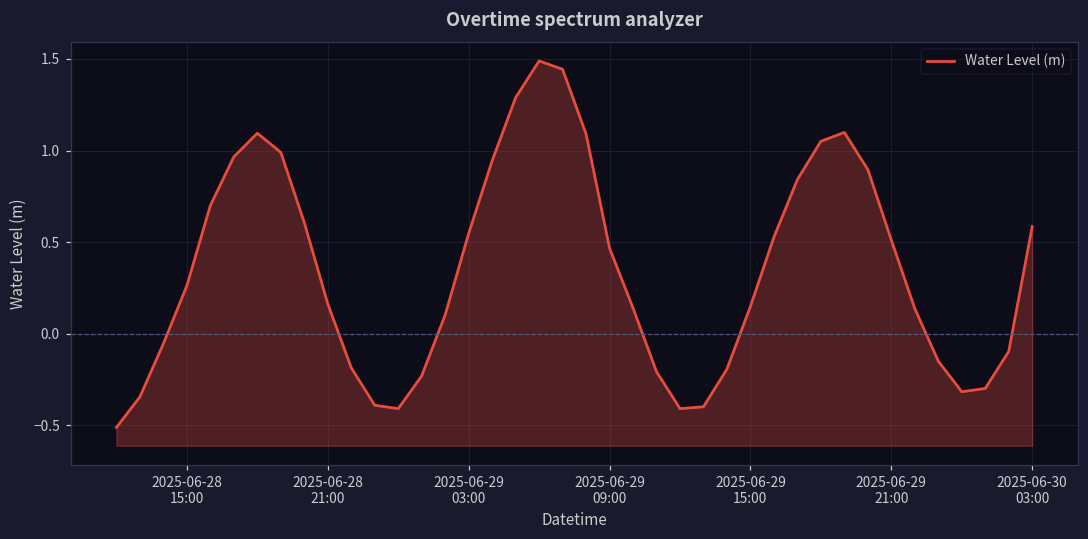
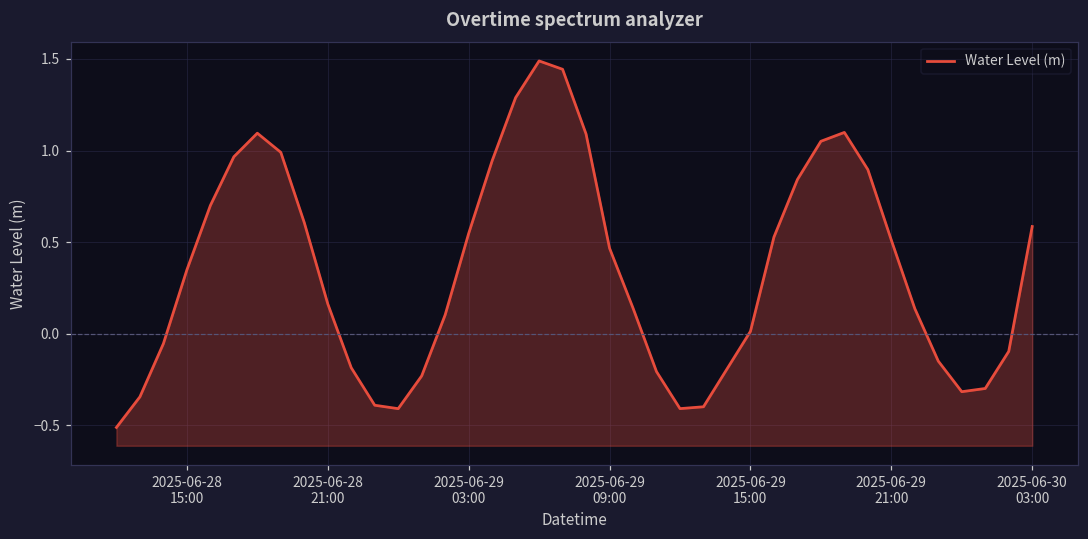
2025-06-28 15:00: 0.26 -> 0.35
2025-06-29 15:00: 0.15 -> 0.01
